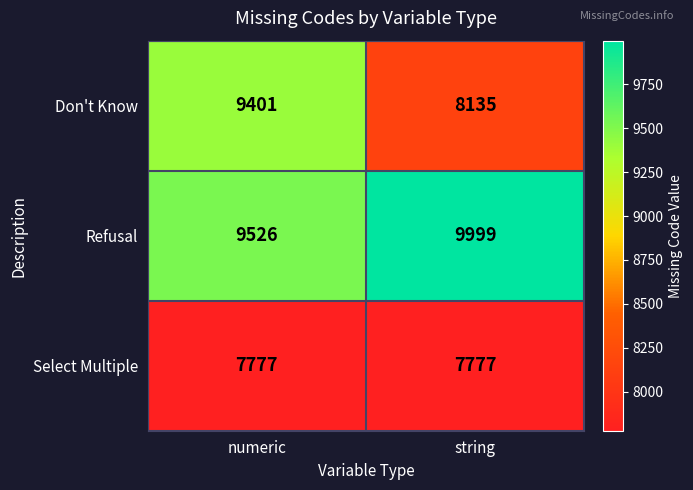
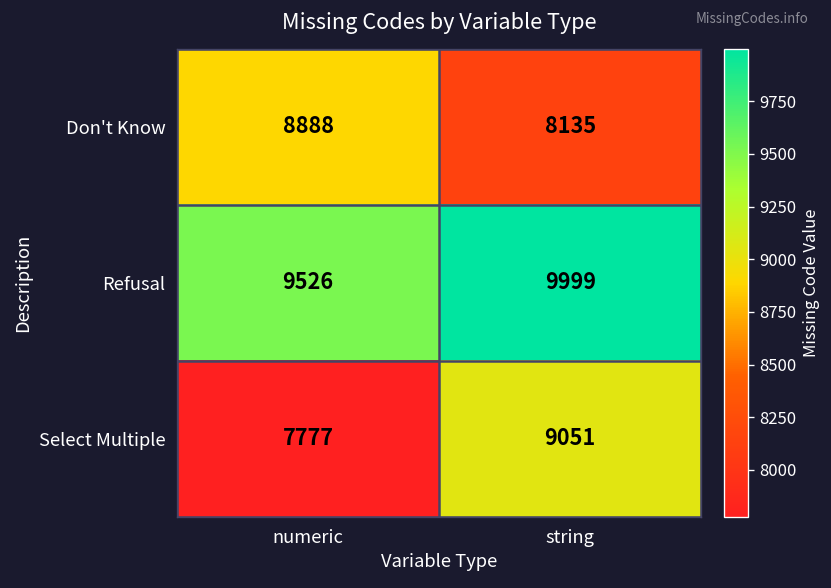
Don't Know, numeric: 9401 -> 8888
Select Multiple, string: 7777 -> 9051
